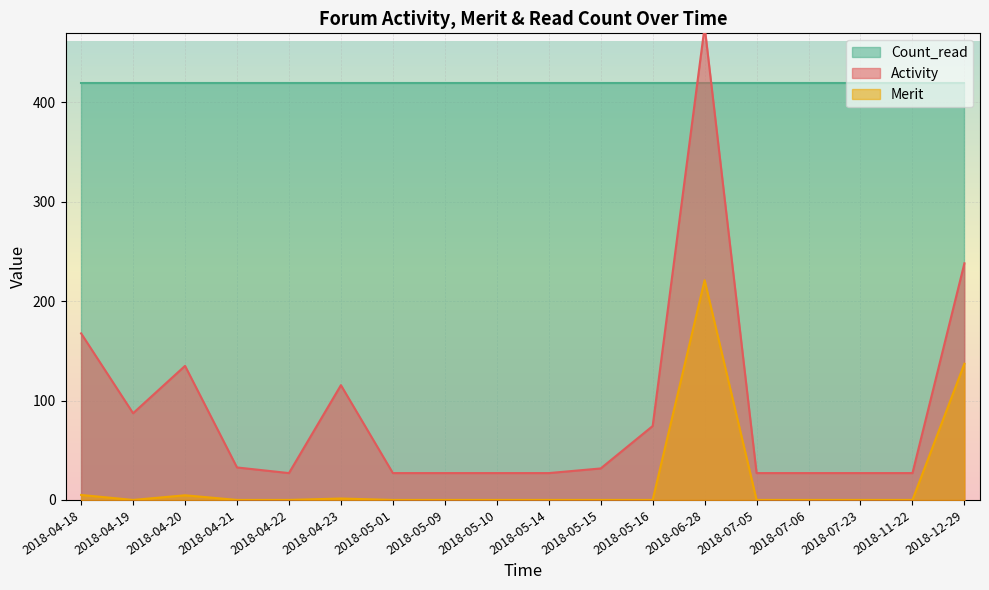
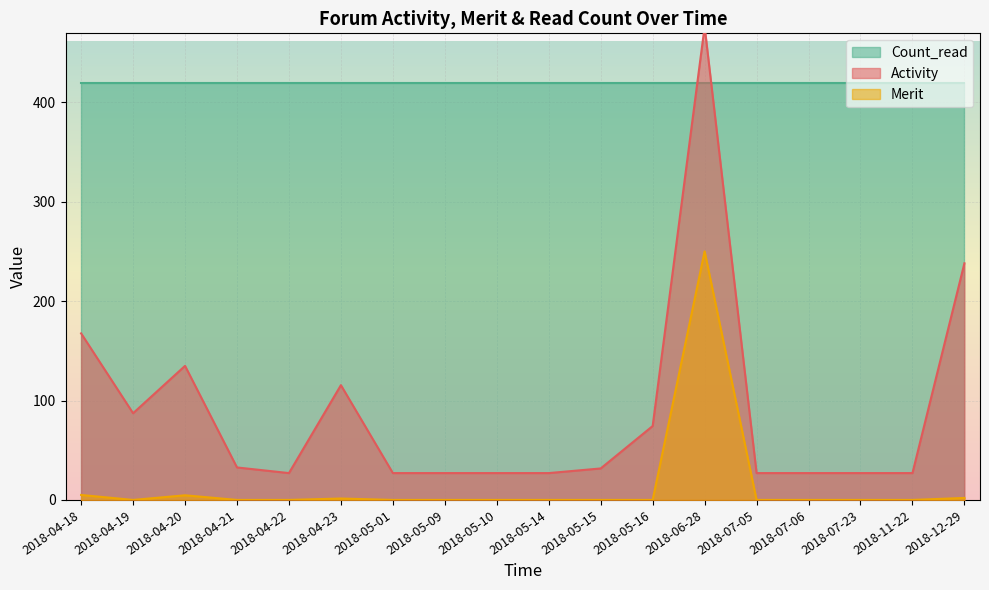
Merit, 2018-06-28: 220 -> 250
Merit, 2018-12-29: 140 -> 0
